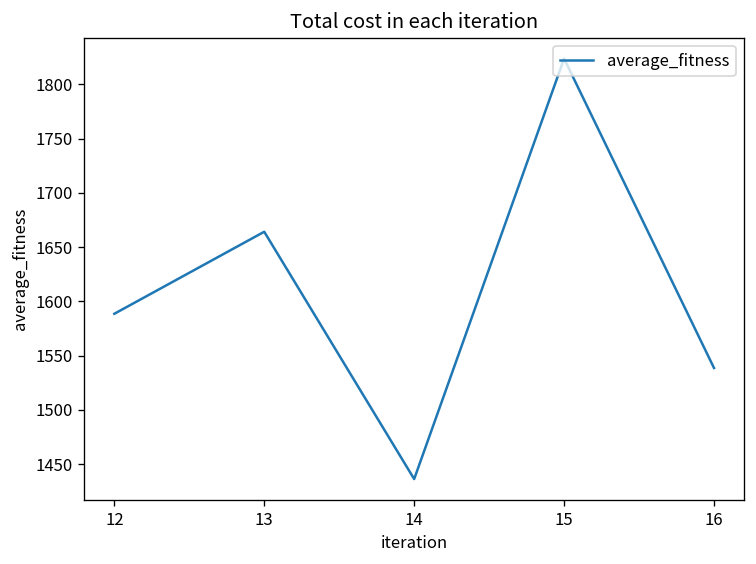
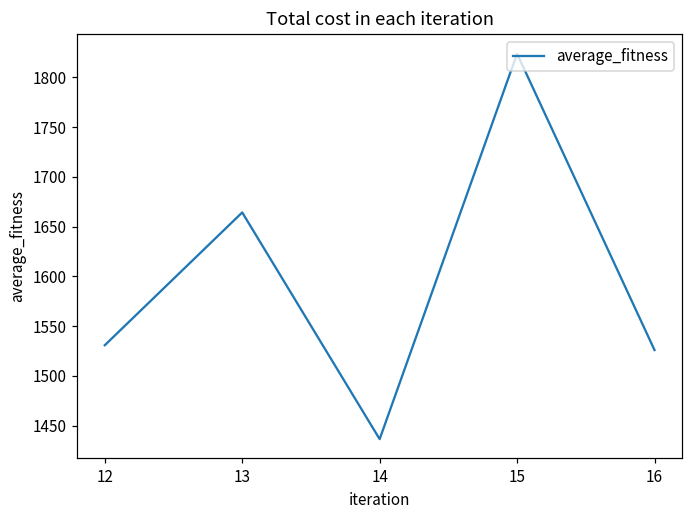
12: 1590 -> 1530
16: 1540 -> 1530
